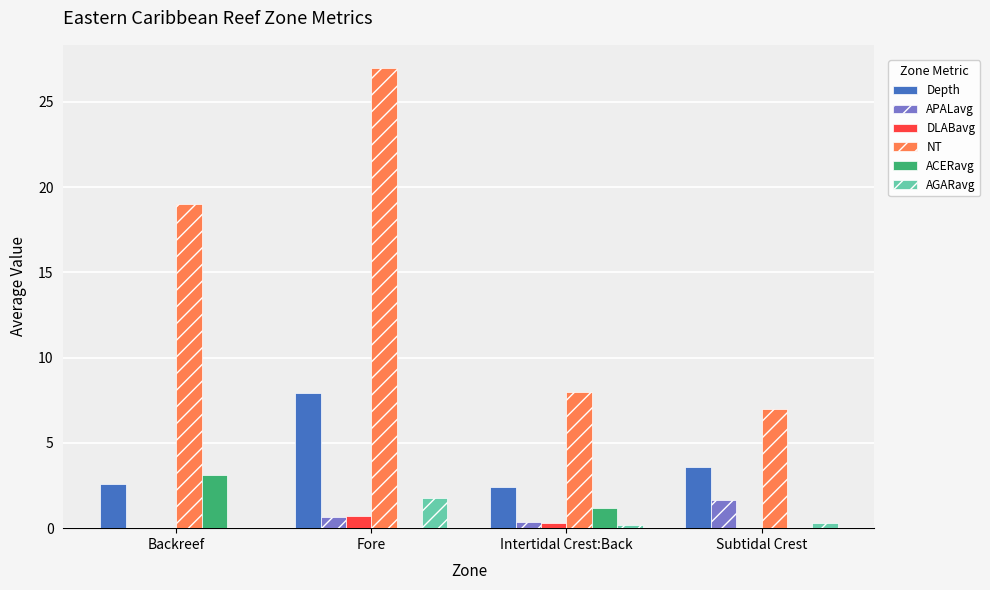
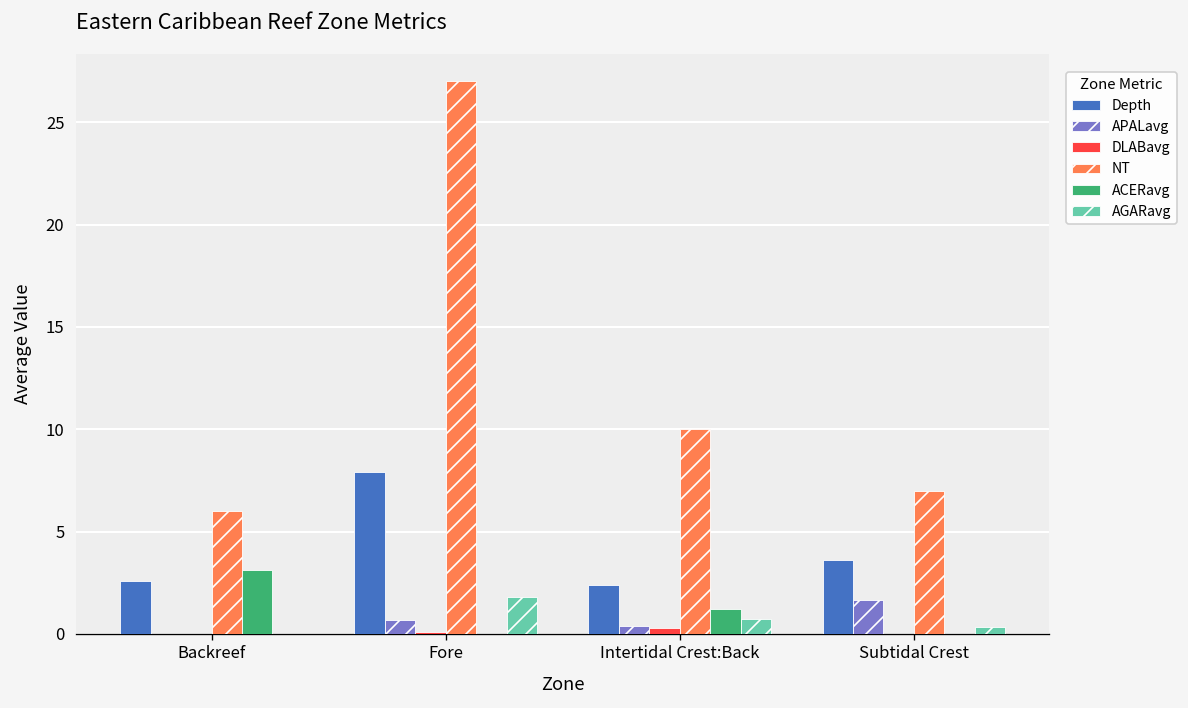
NT, Backreef: 19 -> 6
DLABavg, Fore: 0.7 -> 0.1
NT, Intertidal Crest:Back: 8 -> 10
AGARavg, Intertidal Crest:Back: 0.2 -> 0.7
